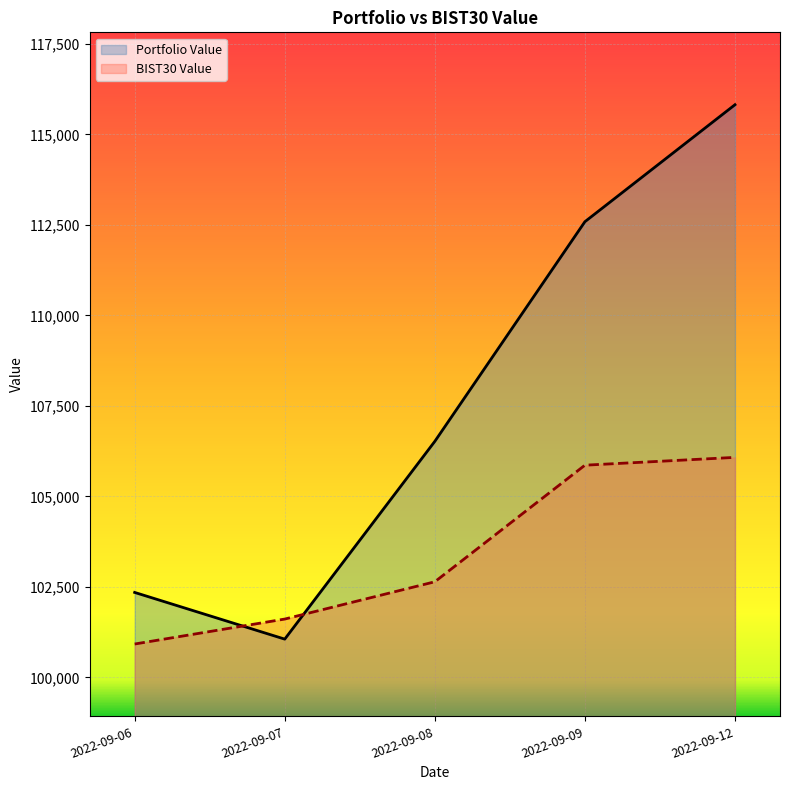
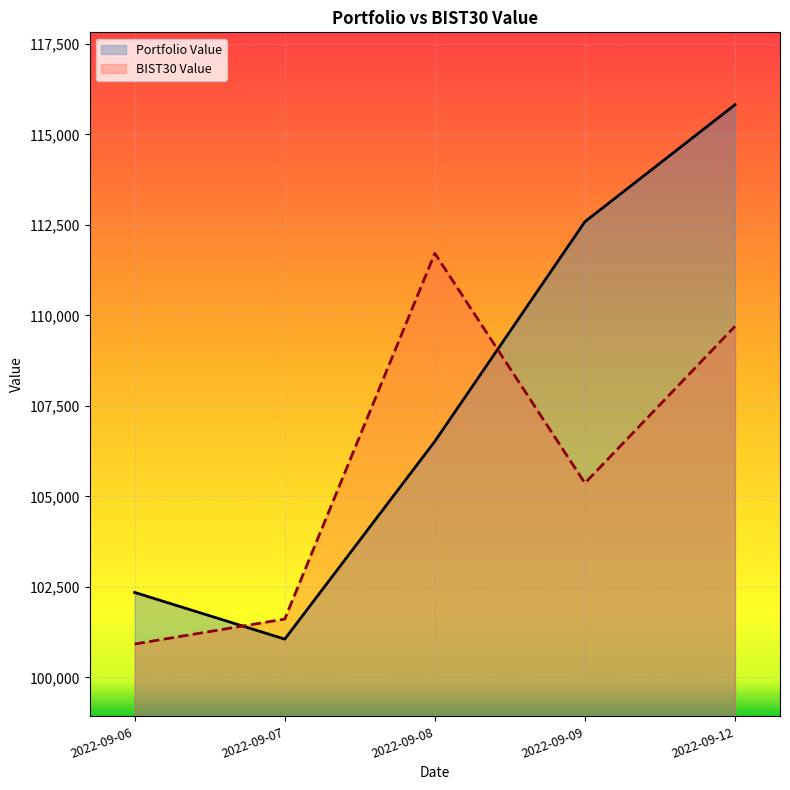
BIST30 Value, 2022-09-08: 102,600 -> 111,700
BIST30 Value, 2022-09-09: 105,900 -> 105,400
BIST30 Value, 2022-09-12: 106,100 -> 109,700
